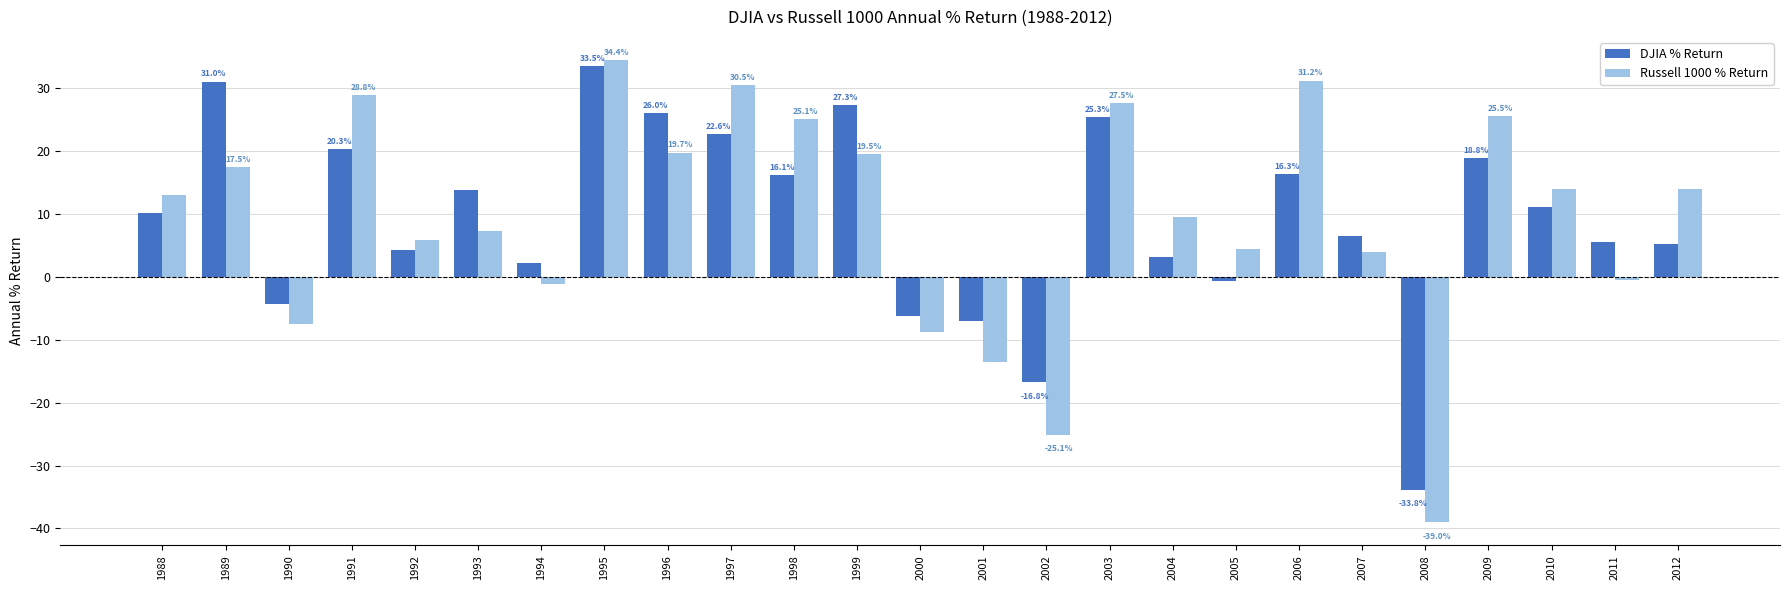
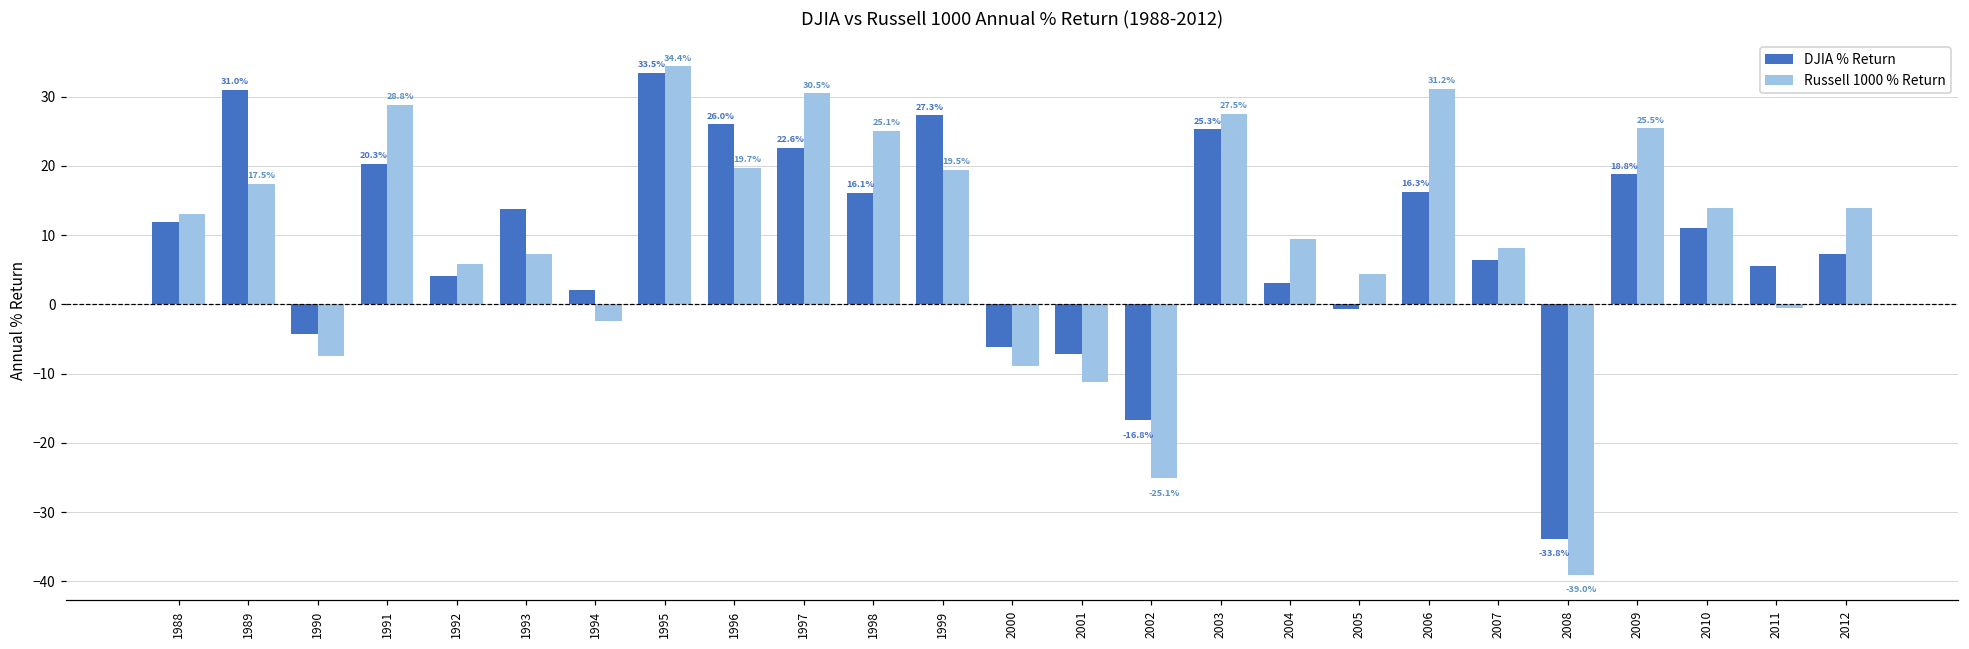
DJIA % Return, 1988: 10 -> 12
Russell 1000 % Return, 1994: -1 -> -2
Russell 1000 % Return, 2001: -14 -> -11
Russell 1000 % Return, 2007: 4 -> 8
DJIA % Return, 2012: 5 -> 7
